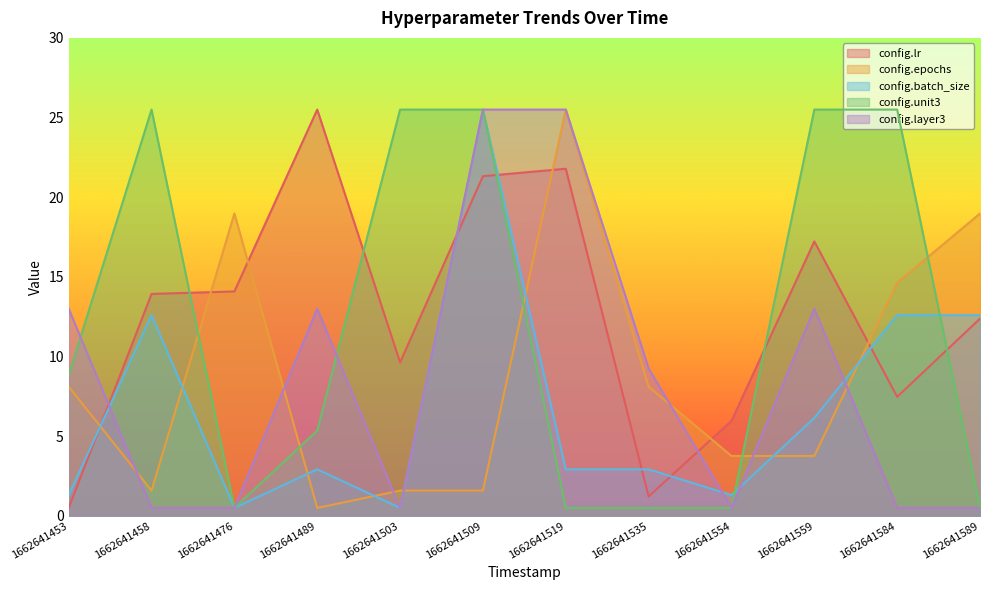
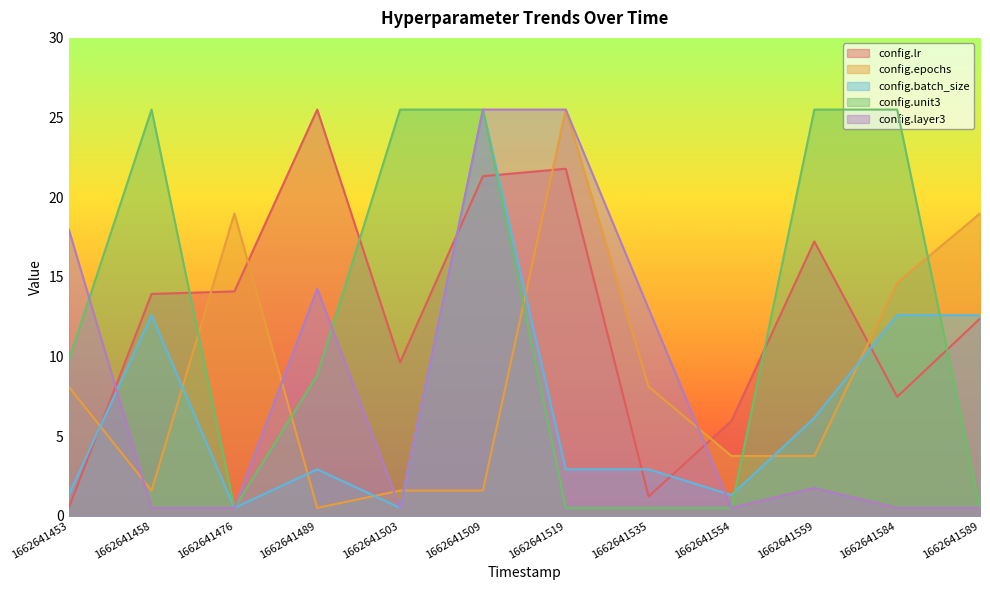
config.unit3, 1662641453: 8.8 -> 9.7
config.layer3, 1662641453: 13.0 -> 18.0
config.unit3, 1662641489: 5.3 -> 8.8
config.layer3, 1662641489: 13.0 -> 14.3
config.layer3, 1662641535: 9.3 -> 13.0
config.layer3, 1662641559: 13.0 -> 1.8
